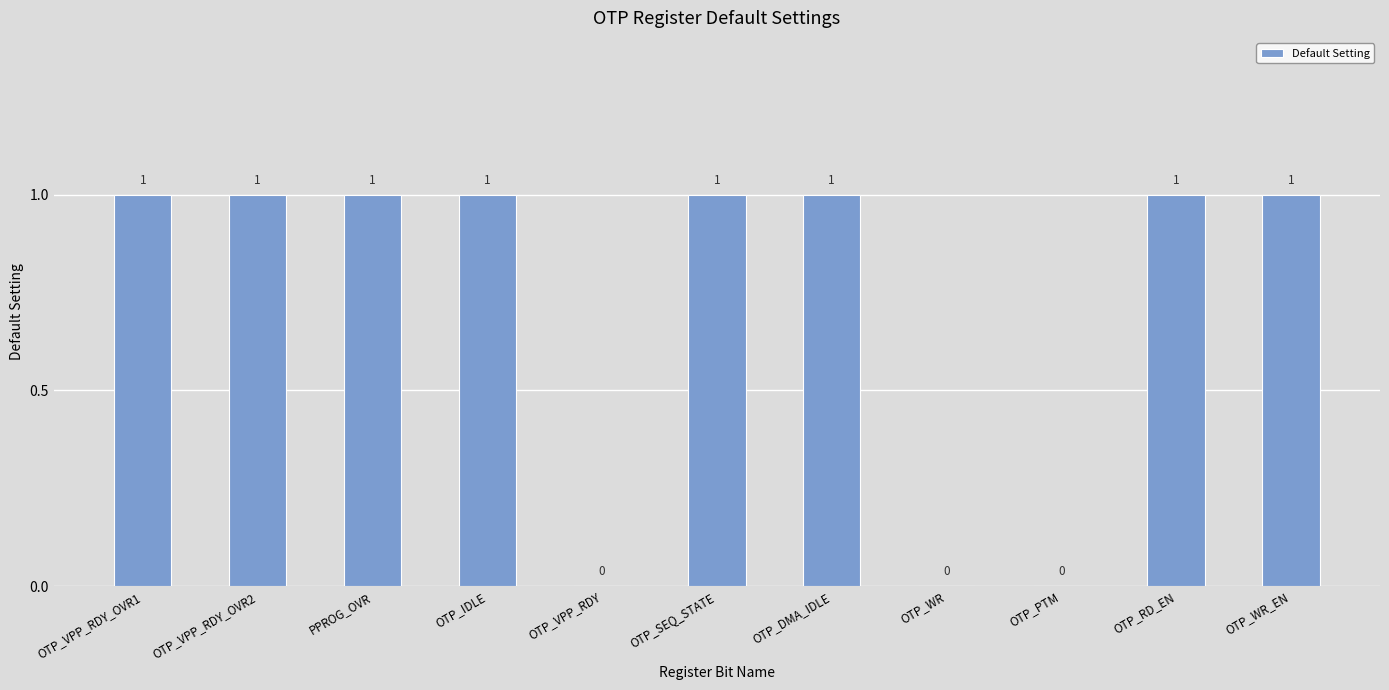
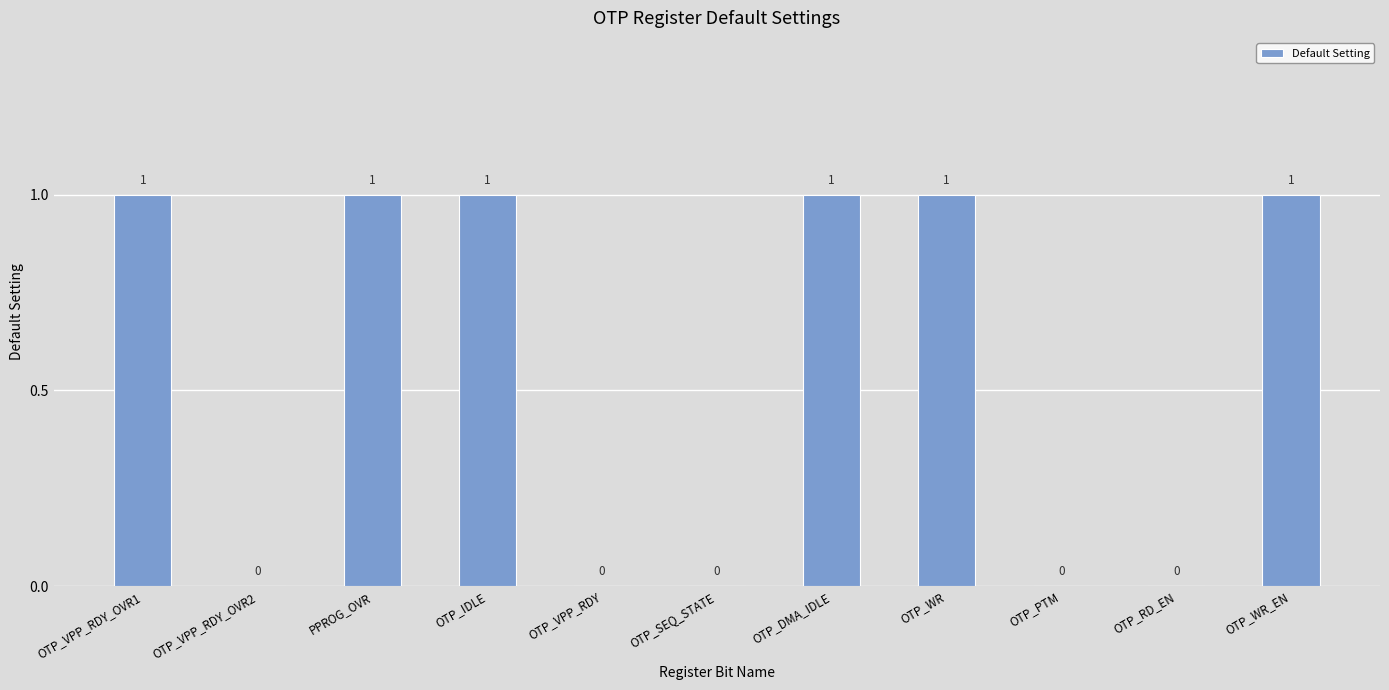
OTP_VPP_RDY_OVR2: 1 -> 0
OTP_SEQ_STATE: 1 -> 0
OTP_WR: 0 -> 1
OTP_RD_EN: 1 -> 0
